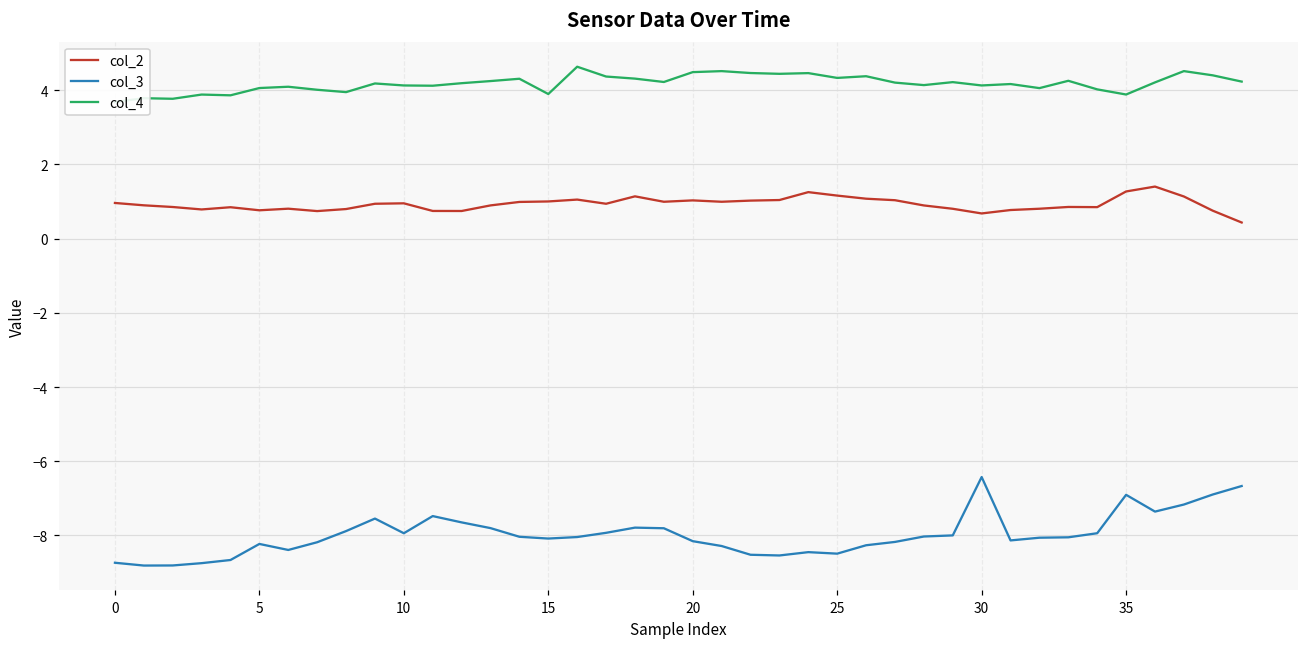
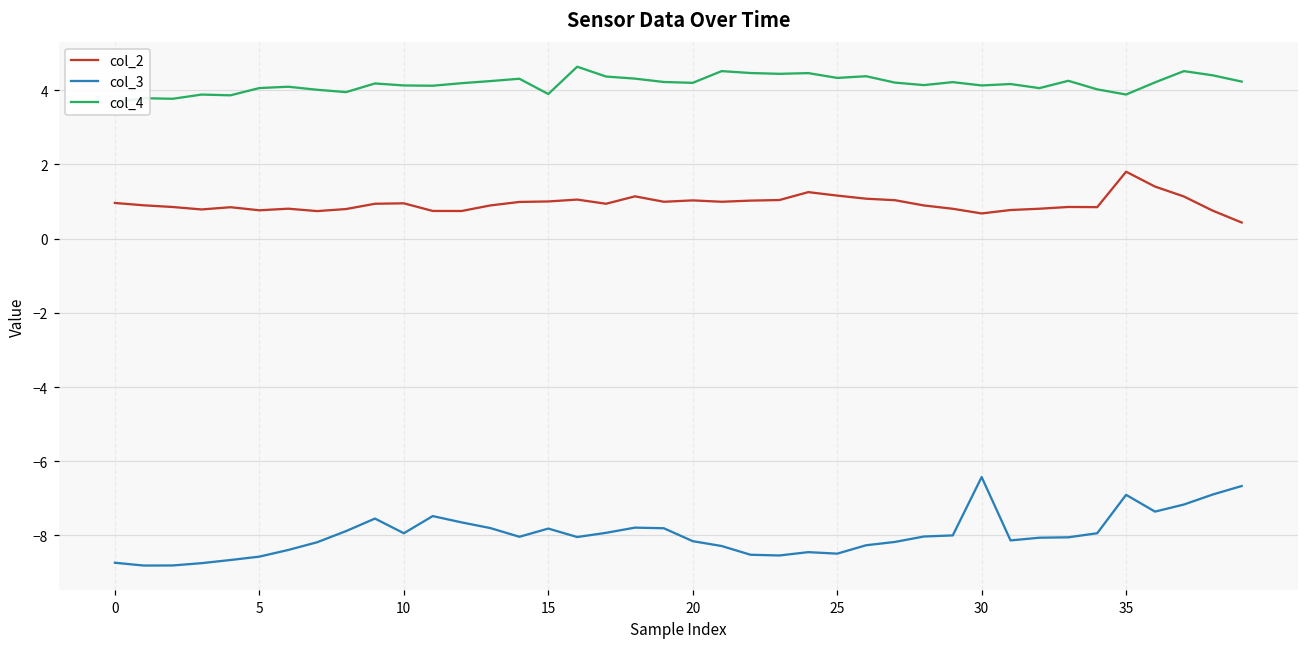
col_3, 5: -8.2 -> -8.6
col_3, 15: -8.1 -> -7.8
col_4, 20: 4.5 -> 4.2
col_2, 35: 1.3 -> 1.8
